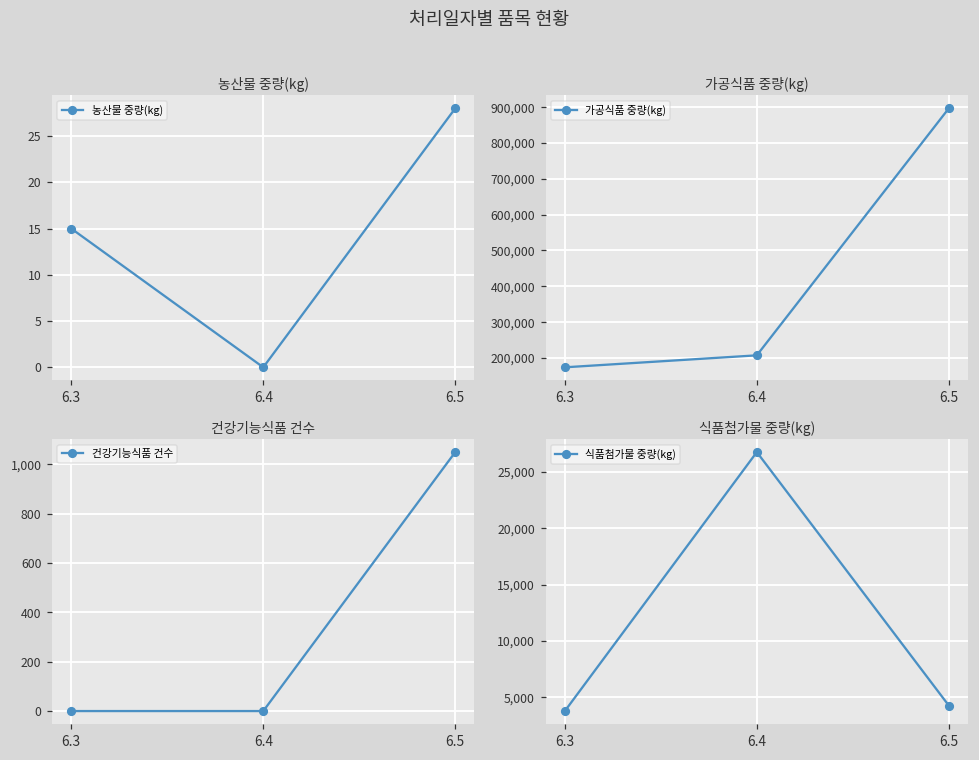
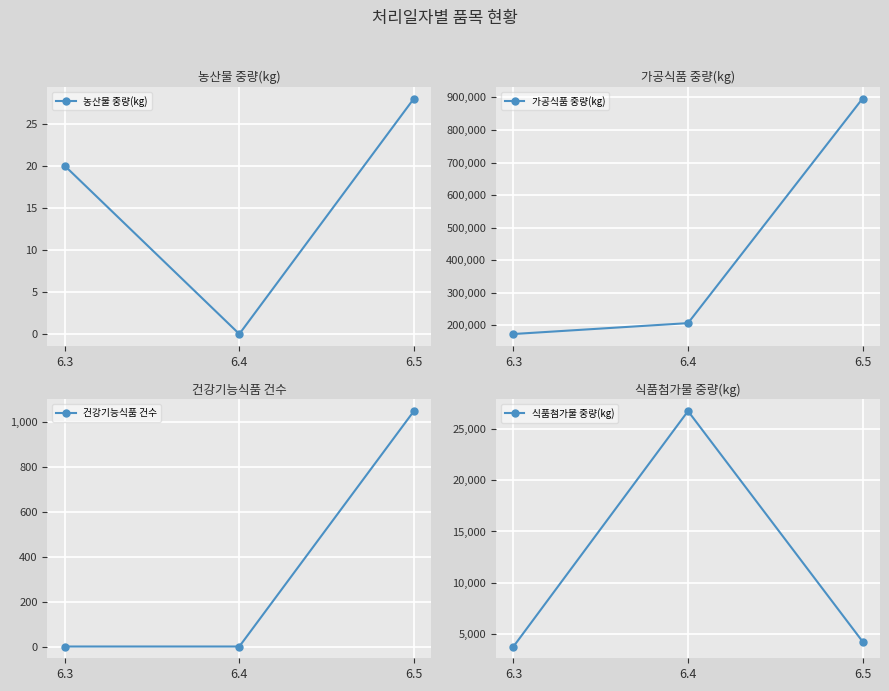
농산물 중량(kg), 6.3: 15 -> 20
